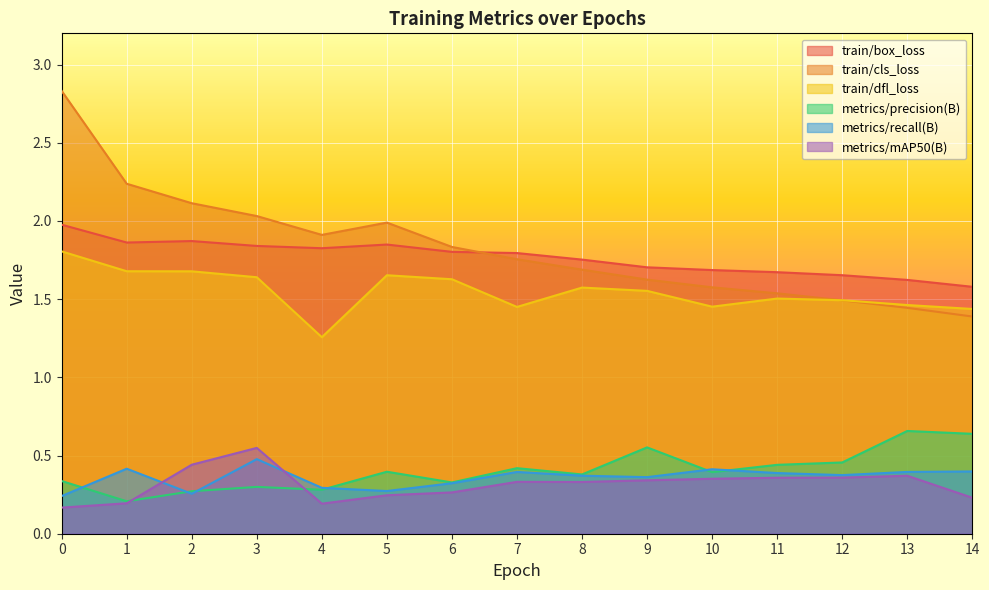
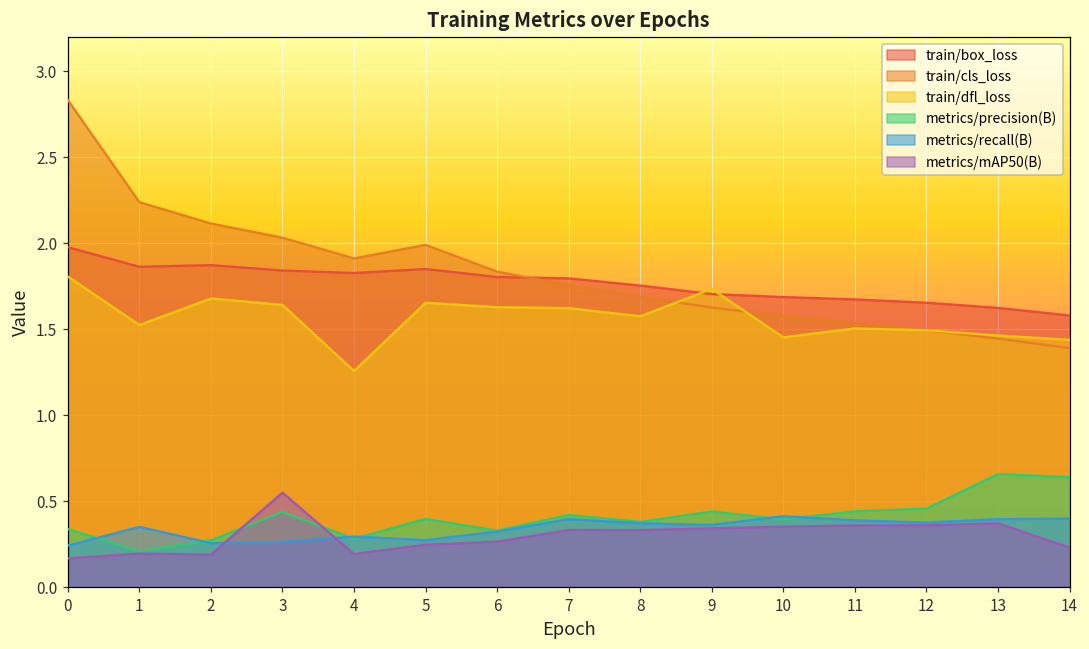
train/dfl_loss, 1: 1.68 -> 1.52
metrics/recall(B), 1: 0.42 -> 0.35
metrics/mAP50(B), 2: 0.44 -> 0.19
metrics/precision(B), 3: 0.30 -> 0.44
metrics/recall(B), 3: 0.48 -> 0.26
train/dfl_loss, 7: 1.45 -> 1.62
train/dfl_loss, 9: 1.55 -> 1.73
metrics/precision(B), 9: 0.55 -> 0.44
